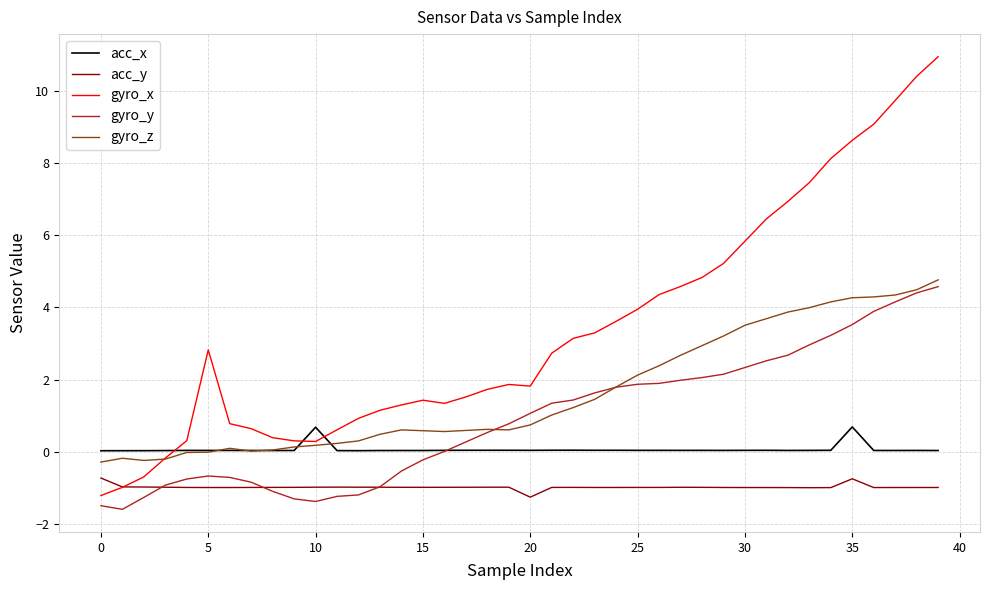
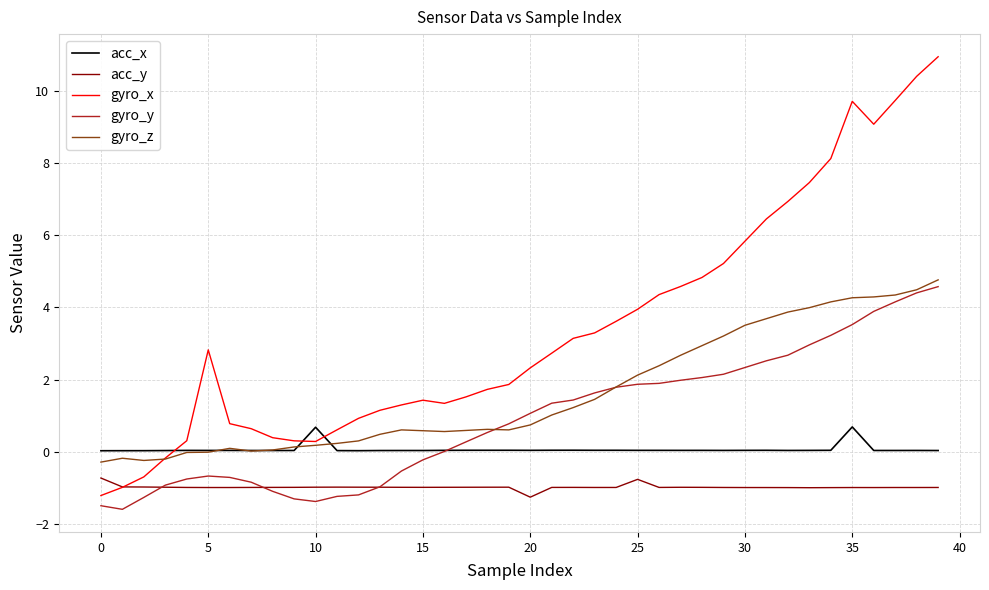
gyro_x, 20: 1.8 -> 2.3
acc_y, 25: -1.0 -> -0.8
acc_y, 35: -0.7 -> -1.0
gyro_x, 35: 8.6 -> 9.7
